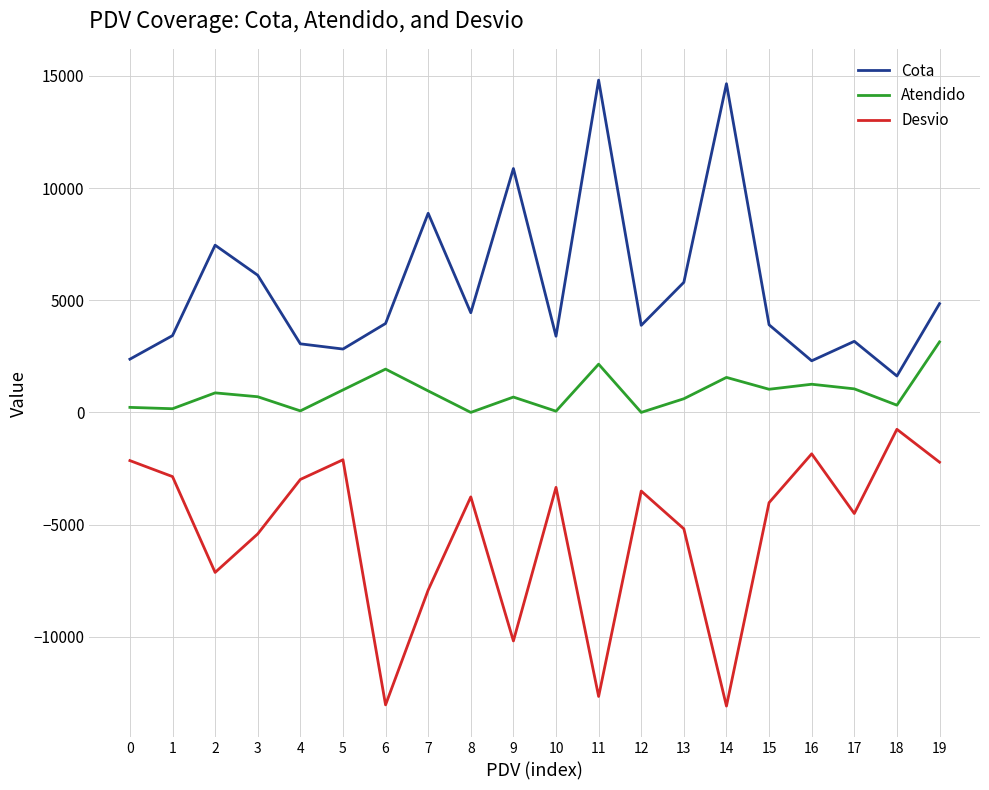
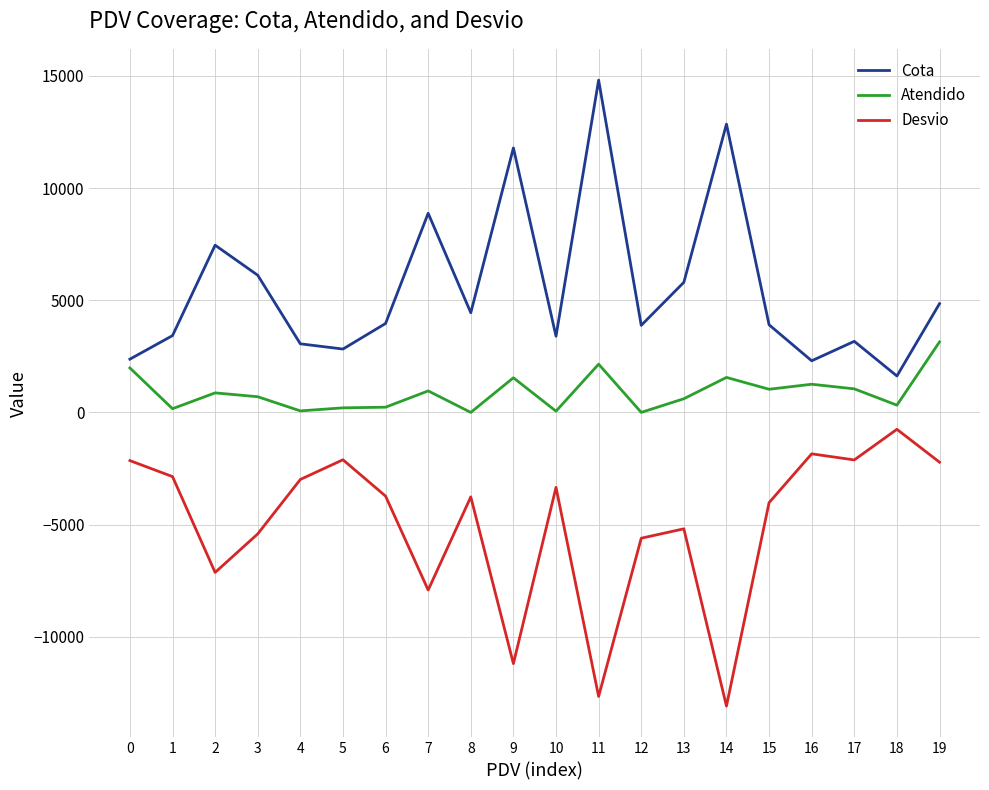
Atendido, 0: 200 -> 2000
Atendido, 5: 1000 -> 200
Atendido, 6: 1900 -> 200
Desvio, 6: -13000 -> -3700
Cota, 9: 10900 -> 11800
Atendido, 9: 700 -> 1500
Desvio, 9: -10200 -> -11200
Desvio, 12: -3500 -> -5600
Cota, 14: 14600 -> 12800
Desvio, 17: -4500 -> -2100
